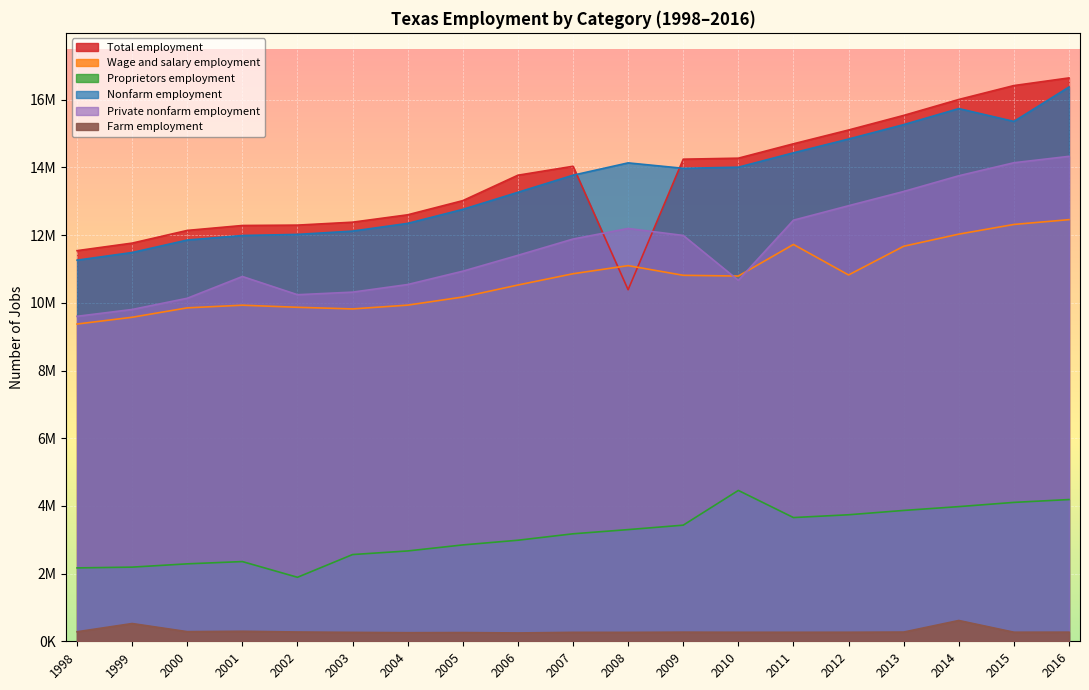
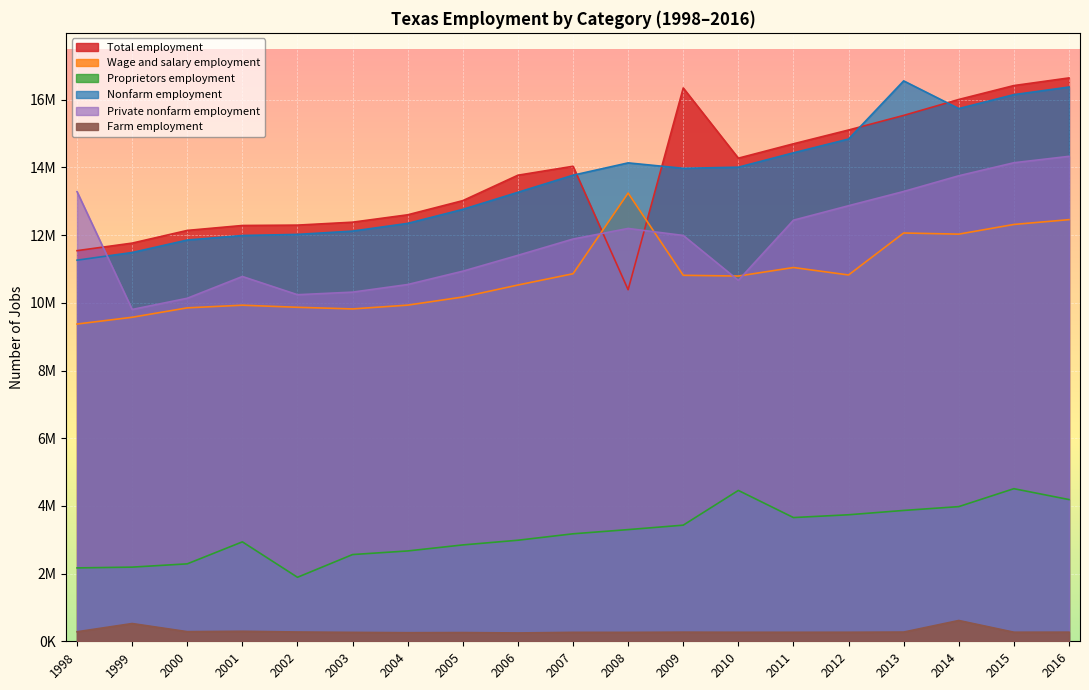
Private nonfarm employment, 1998: 9600000 -> 13300000
Proprietors employment, 2001: 2400000 -> 2900000
Wage and salary employment, 2008: 11100000 -> 13200000
Total employment, 2009: 14200000 -> 16300000
Wage and salary employment, 2011: 11700000 -> 11000000
Wage and salary employment, 2013: 11700000 -> 12100000
Nonfarm employment, 2013: 15300000 -> 16600000
Proprietors employment, 2015: 4100000 -> 4500000
Nonfarm employment, 2015: 15400000 -> 16100000
